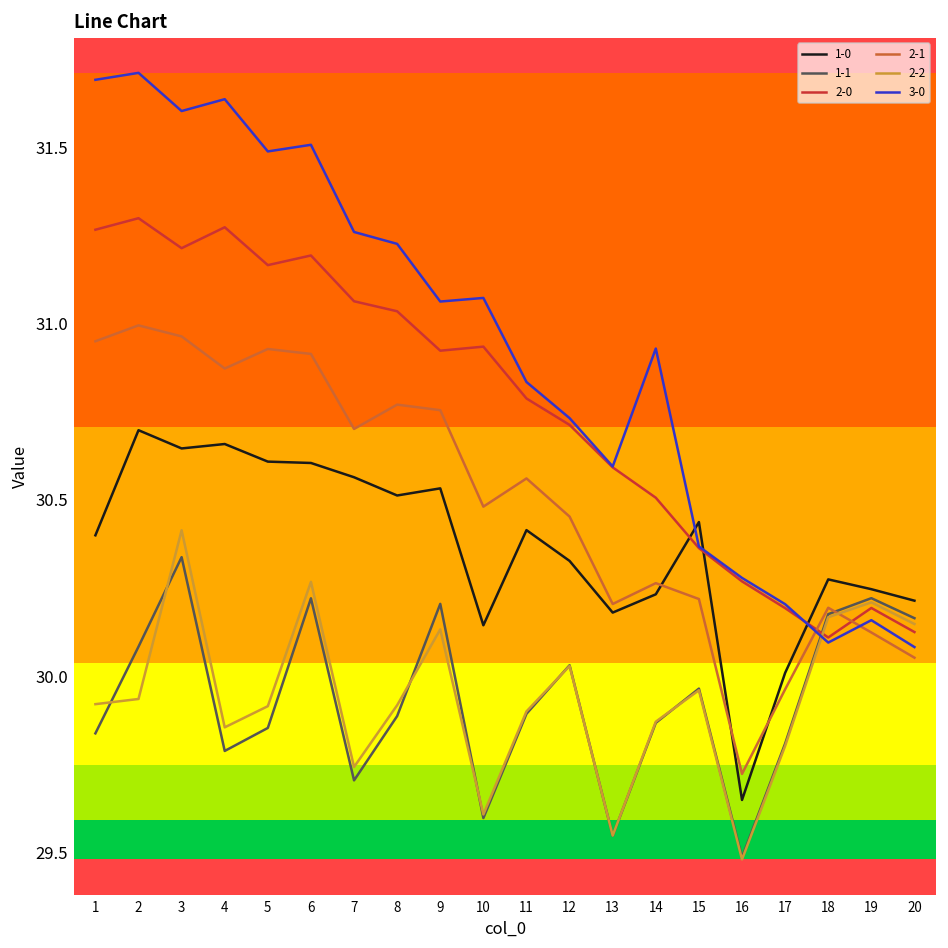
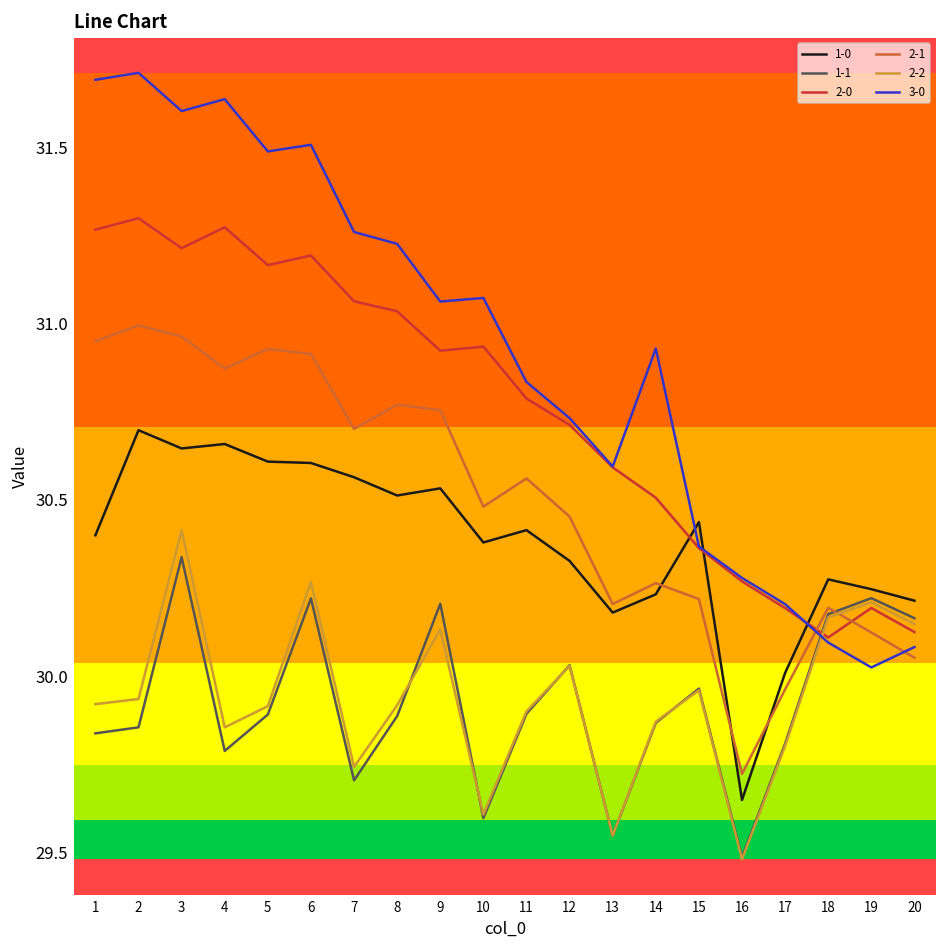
1-1, 2: 30.08 -> 29.85
1-1, 5: 29.85 -> 29.89
1-0, 10: 30.14 -> 30.38
3-0, 19: 30.16 -> 30.02
